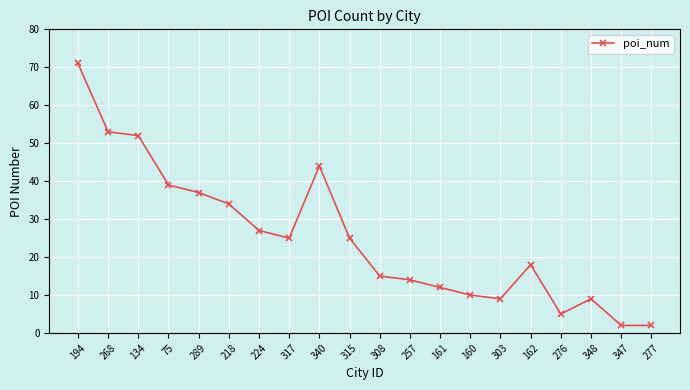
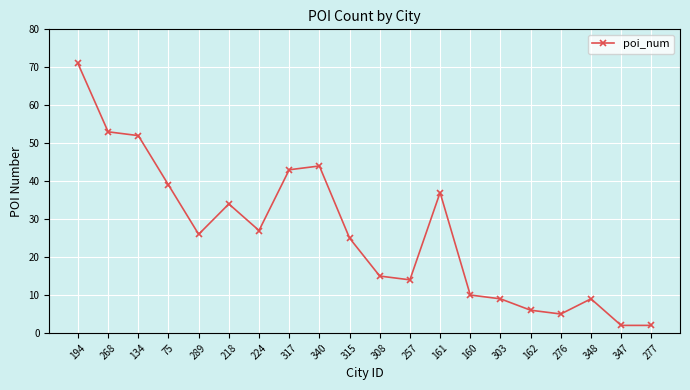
289: 37 -> 26
317: 25 -> 43
161: 12 -> 37
162: 18 -> 6
